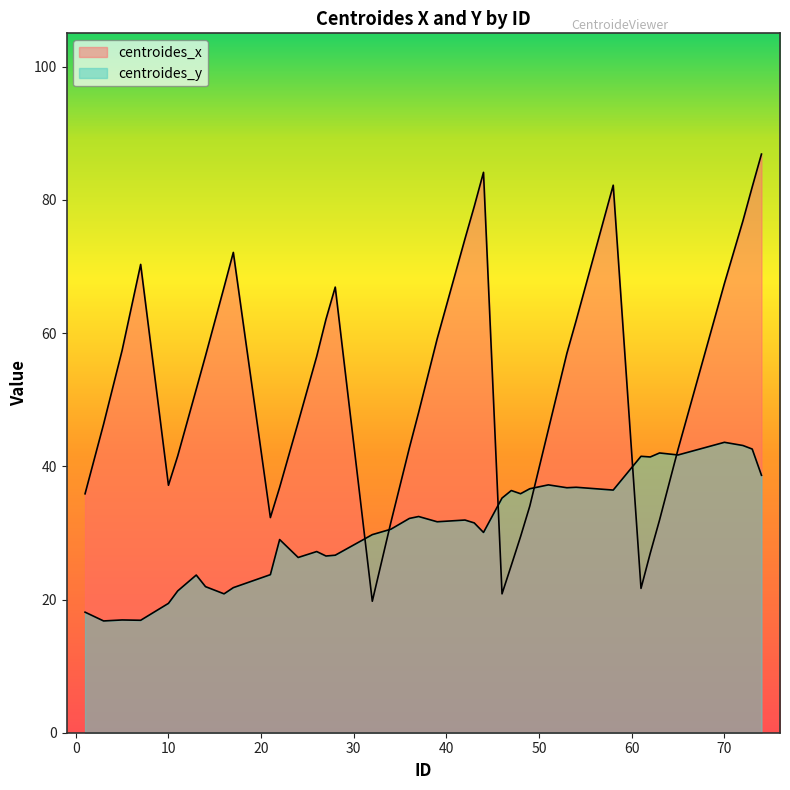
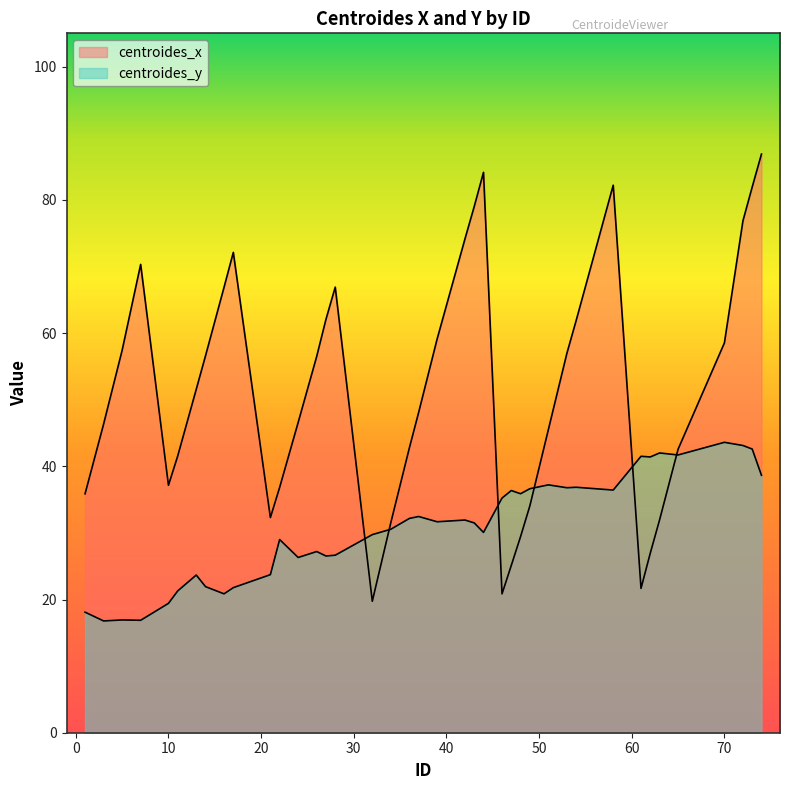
centroides_x, 70: 67 -> 59
